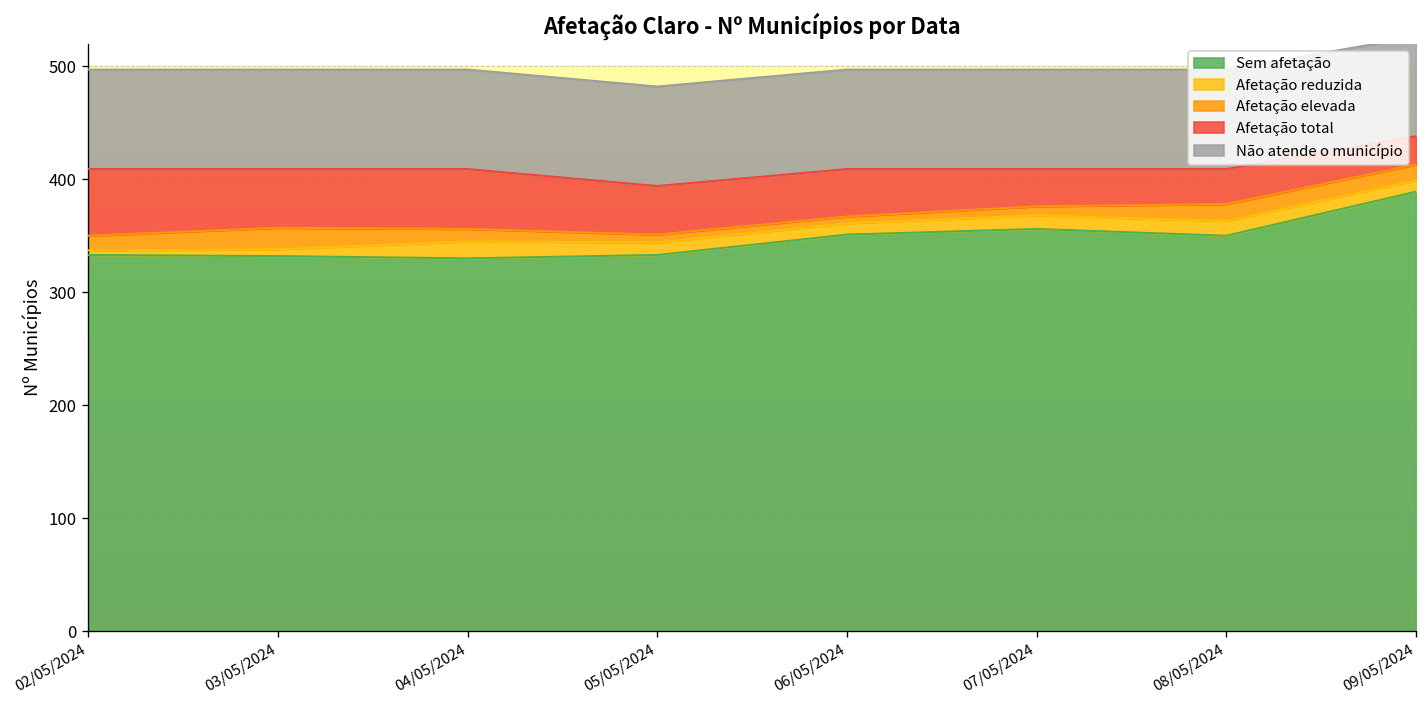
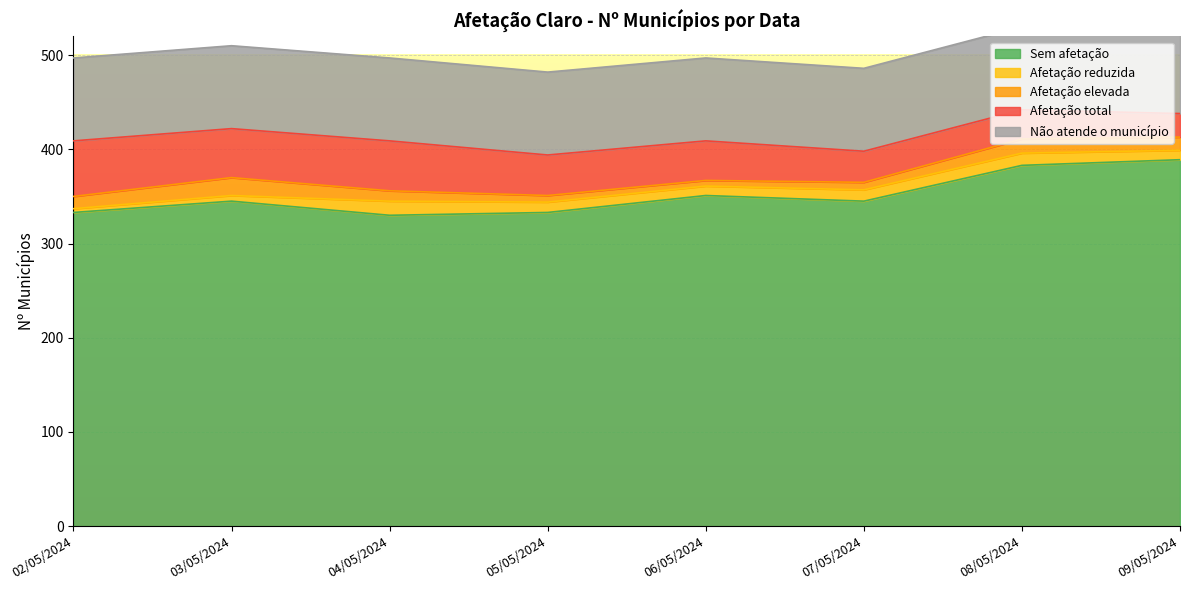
Sem afetação, 03/05/2024: 330 -> 350
Sem afetação, 07/05/2024: 360 -> 350
Sem afetação, 08/05/2024: 350 -> 380
